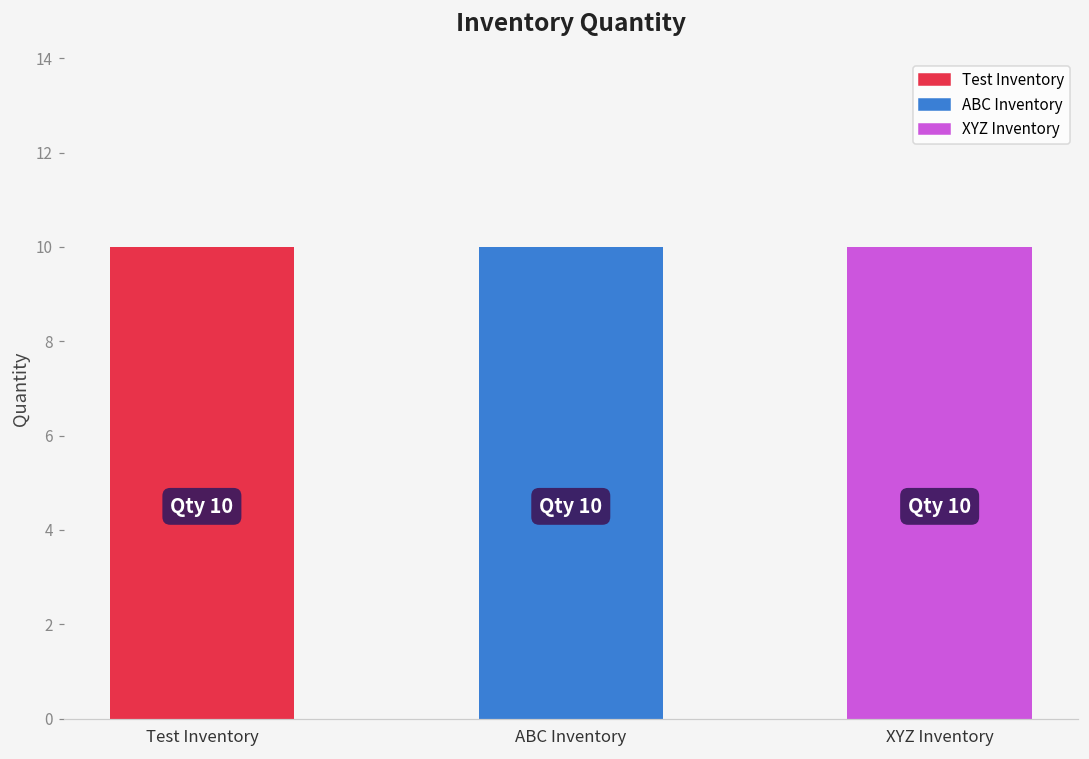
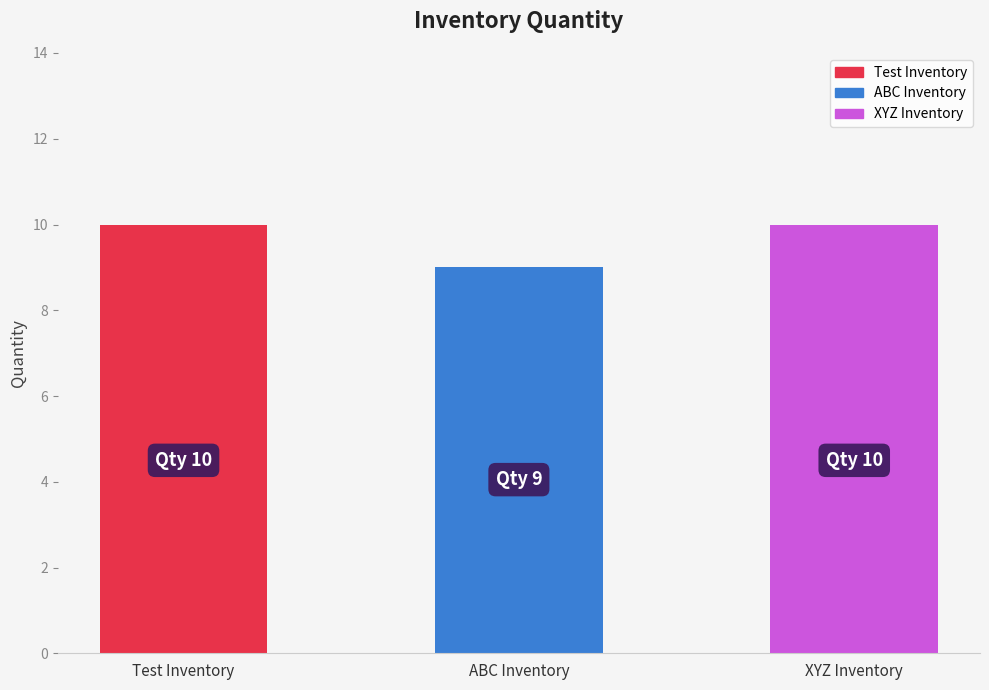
ABC Inventory: 10 -> 9
